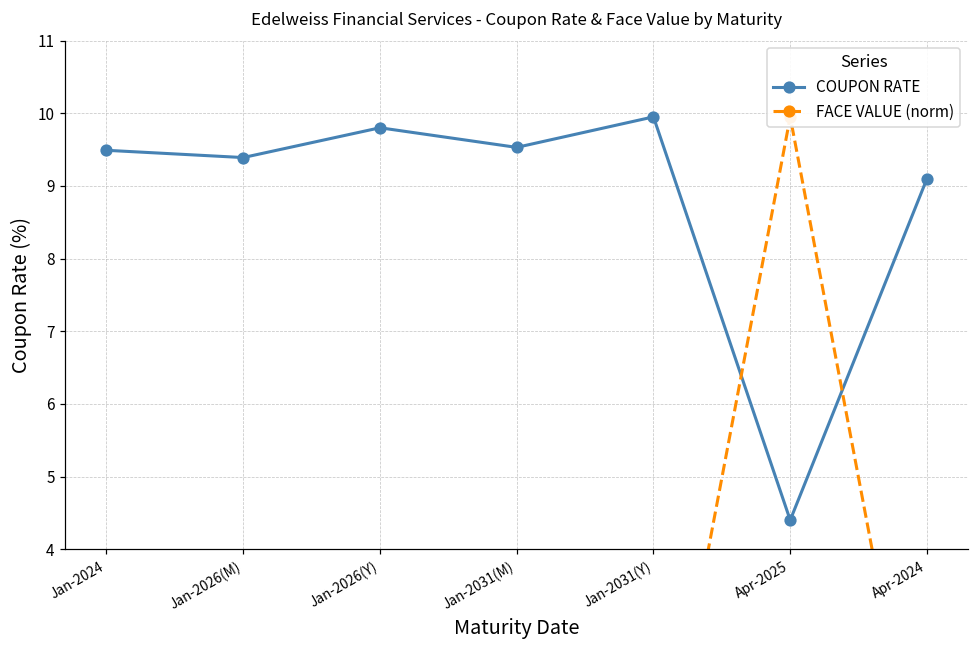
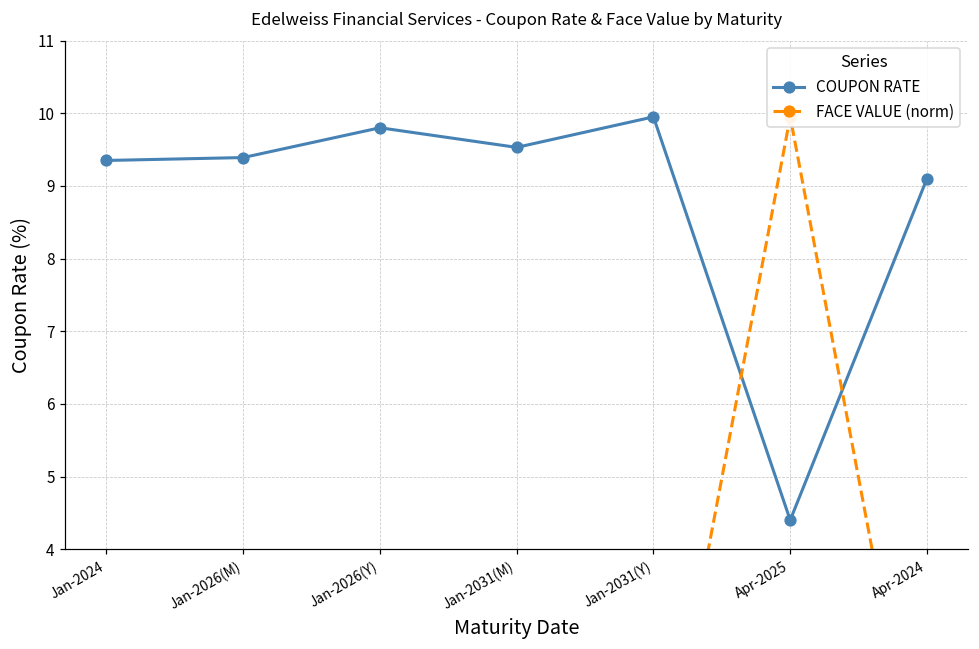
COUPON RATE, Jan-2024: 9.5 -> 9.4
